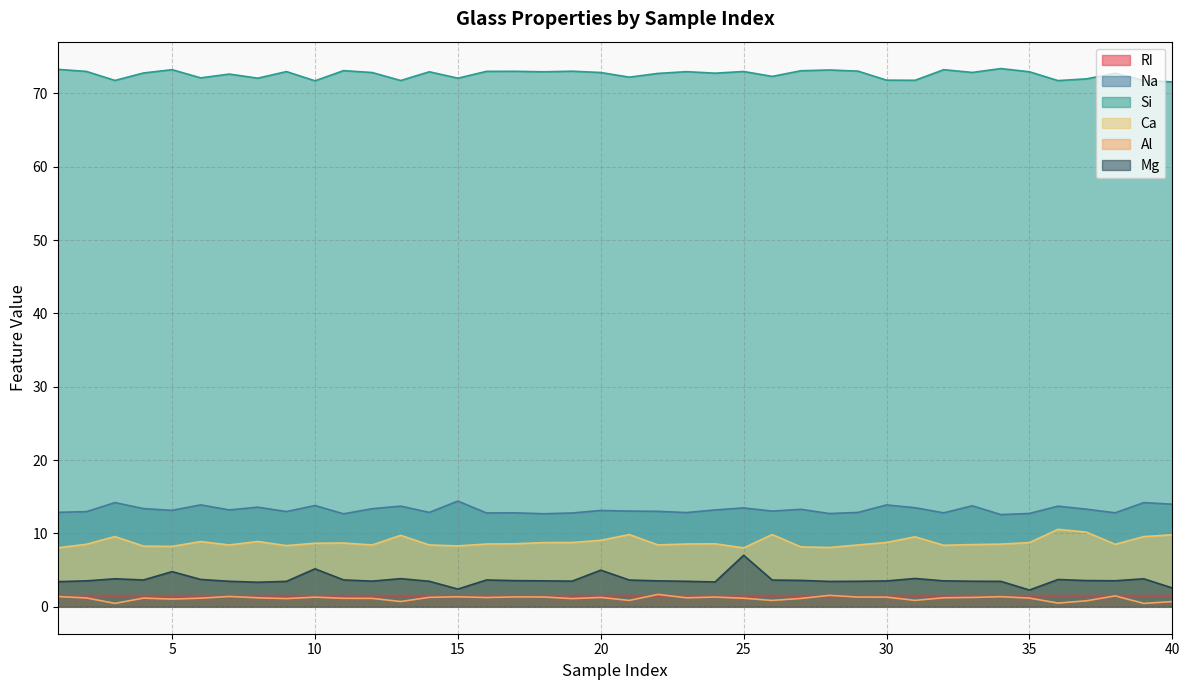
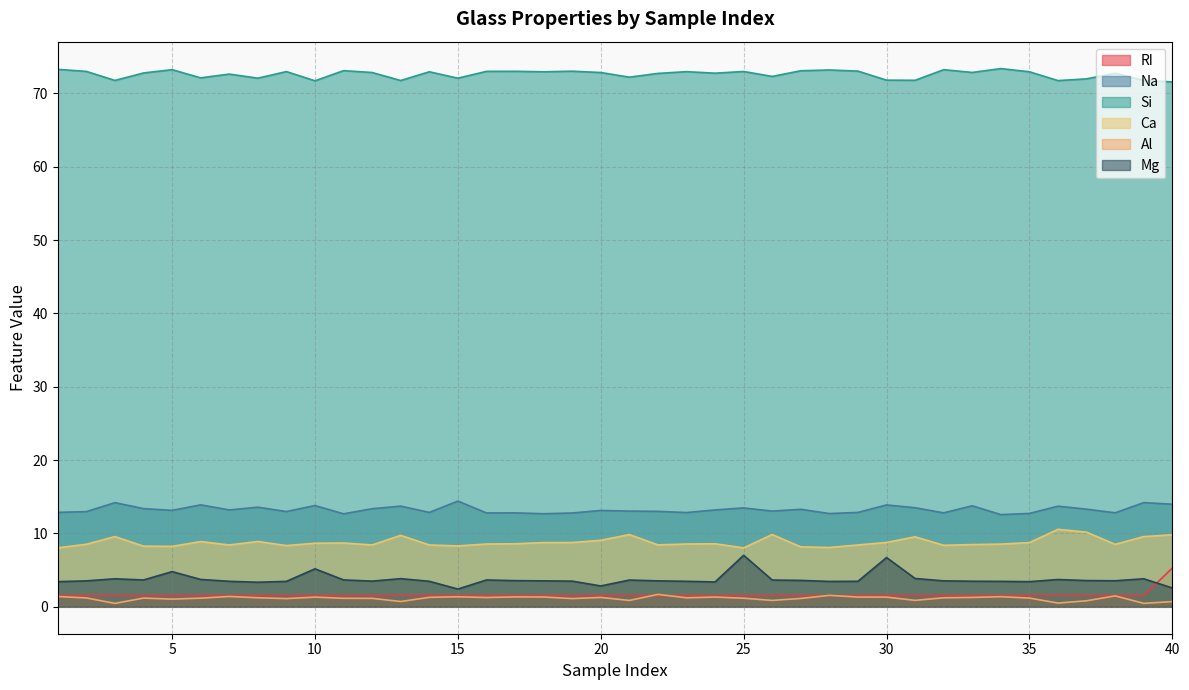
Mg, 20: 5 -> 3
Mg, 30: 4 -> 7
Mg, 35: 2 -> 3
RI, 40: 2 -> 5
